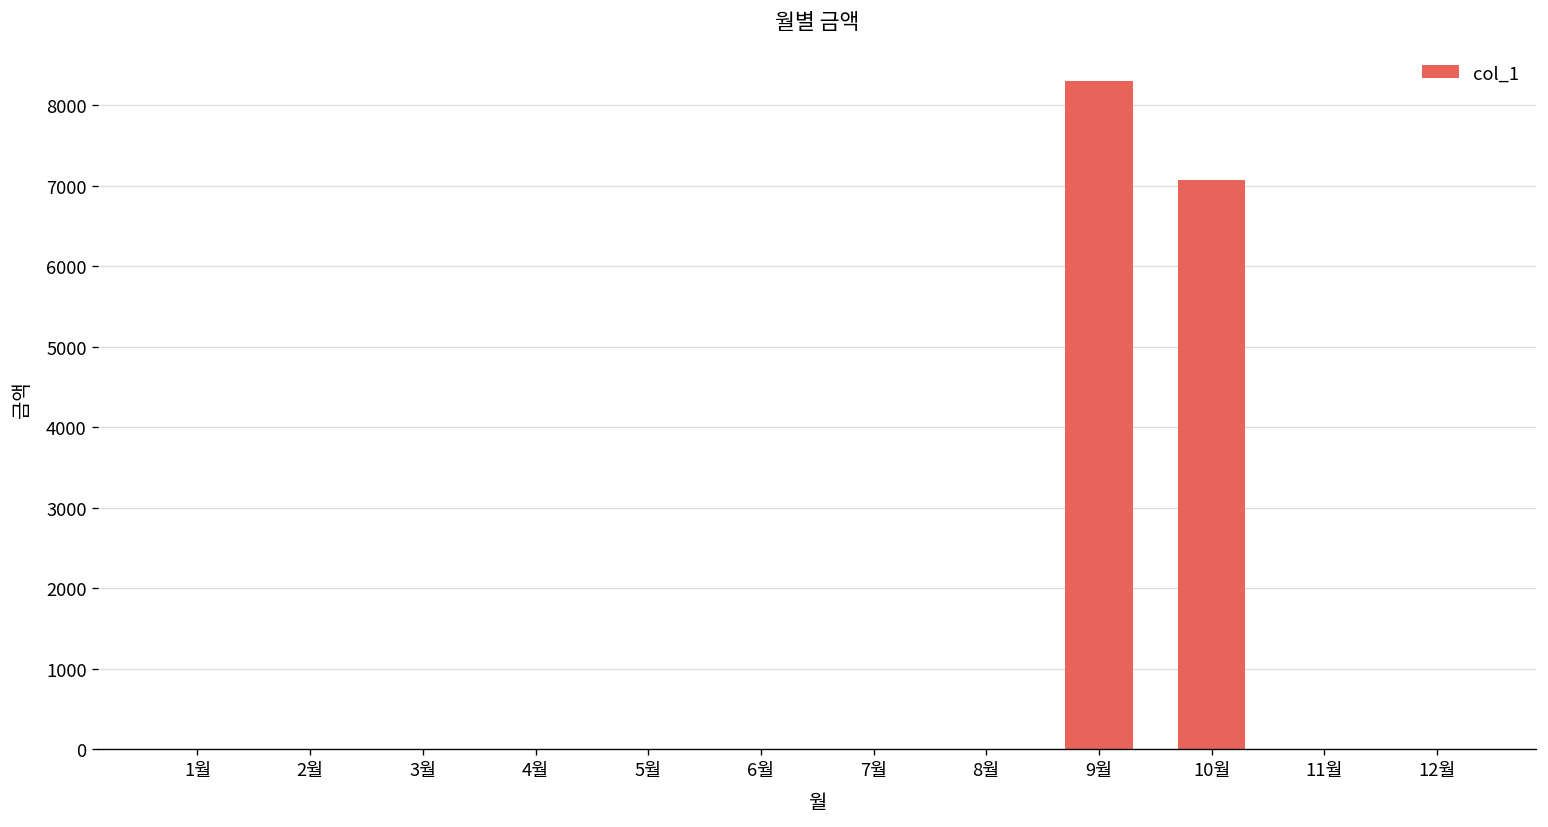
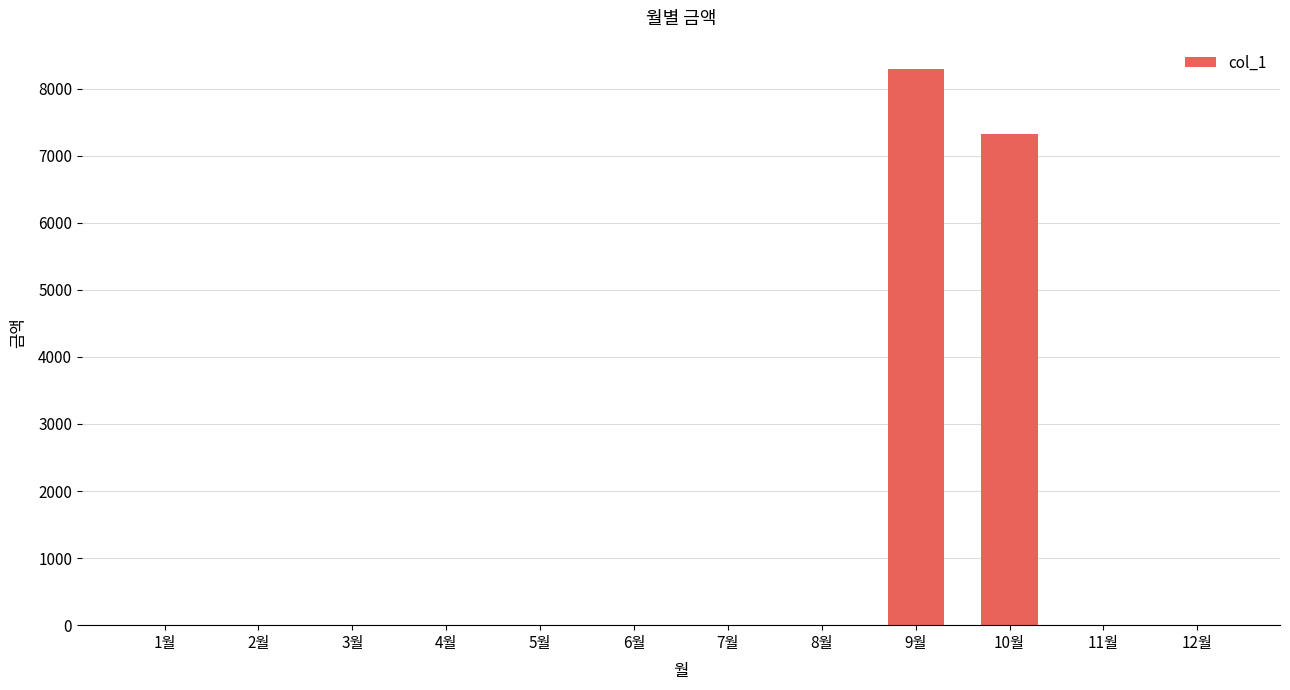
10월: 7100 -> 7300
